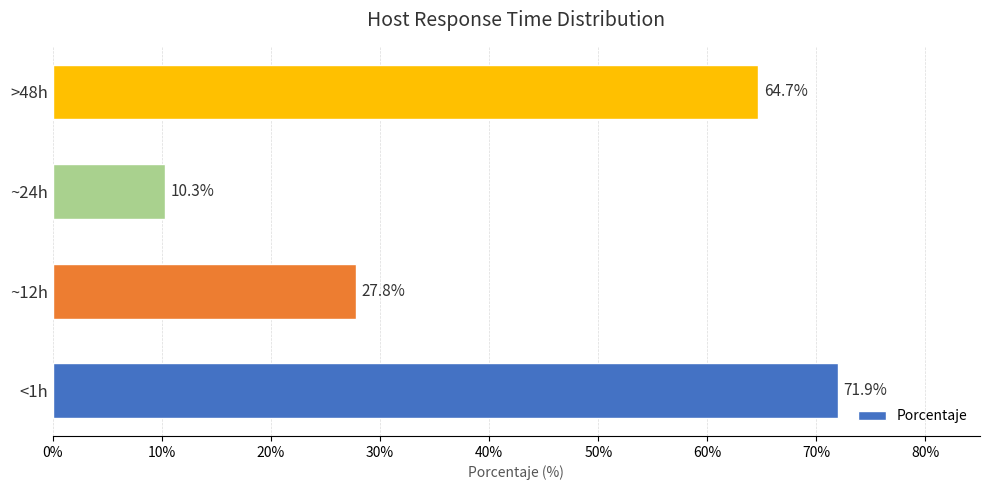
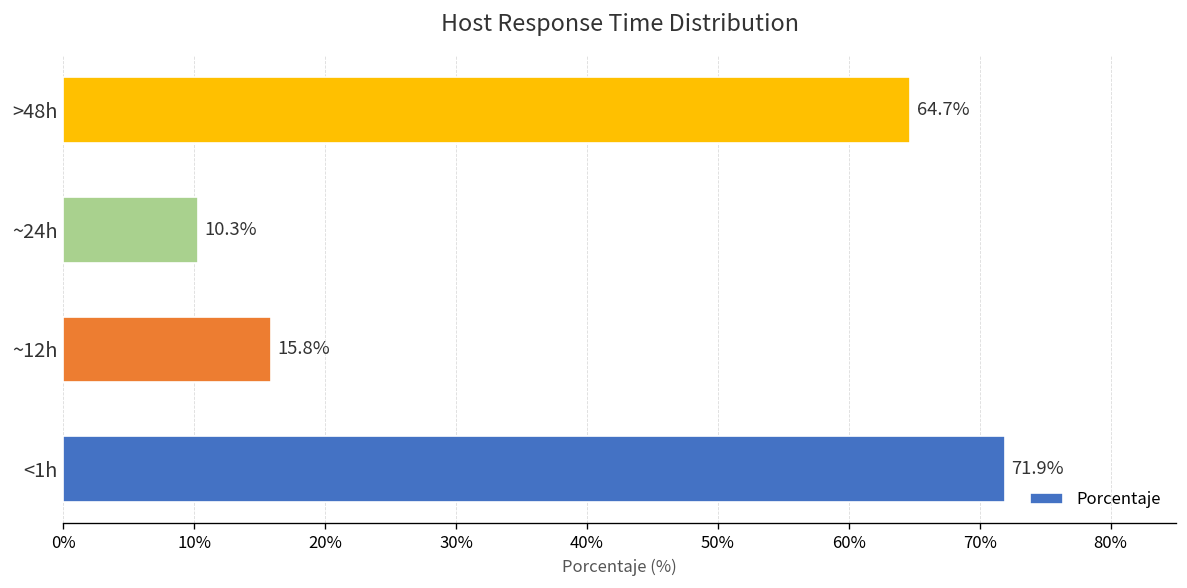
~12h: 27.8% -> 15.8%
